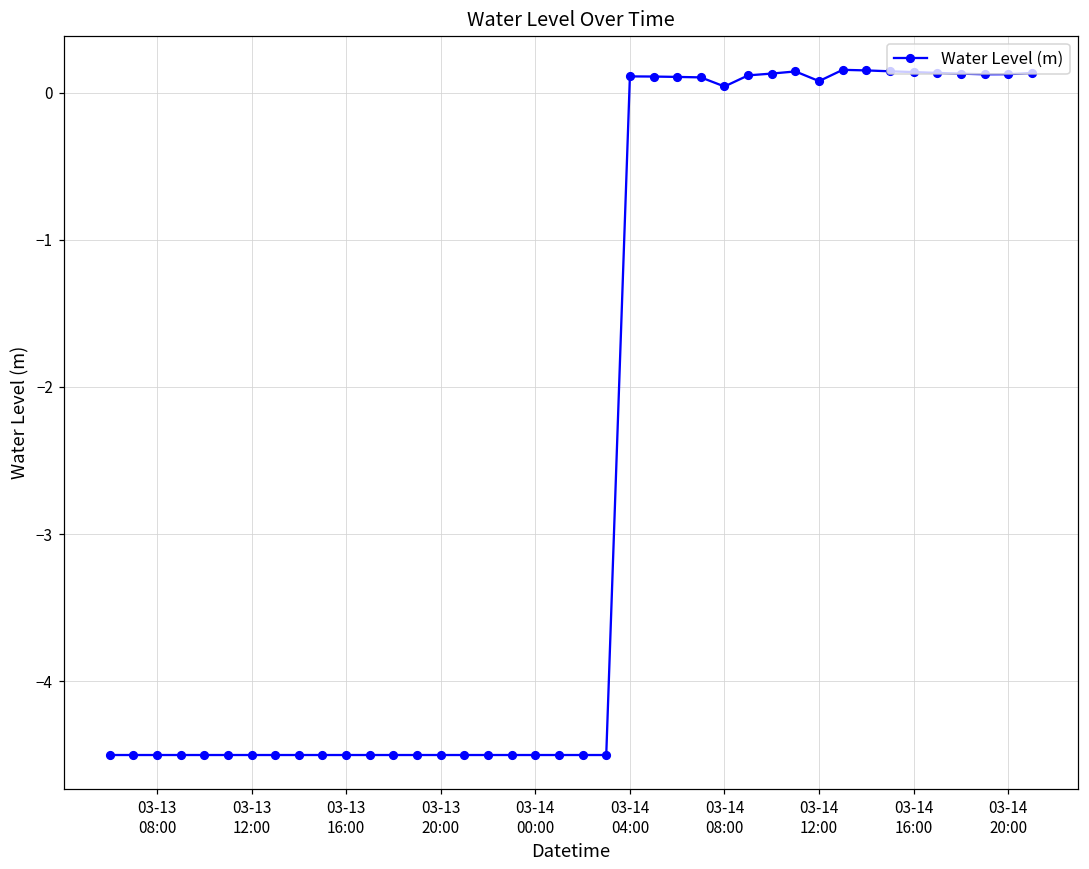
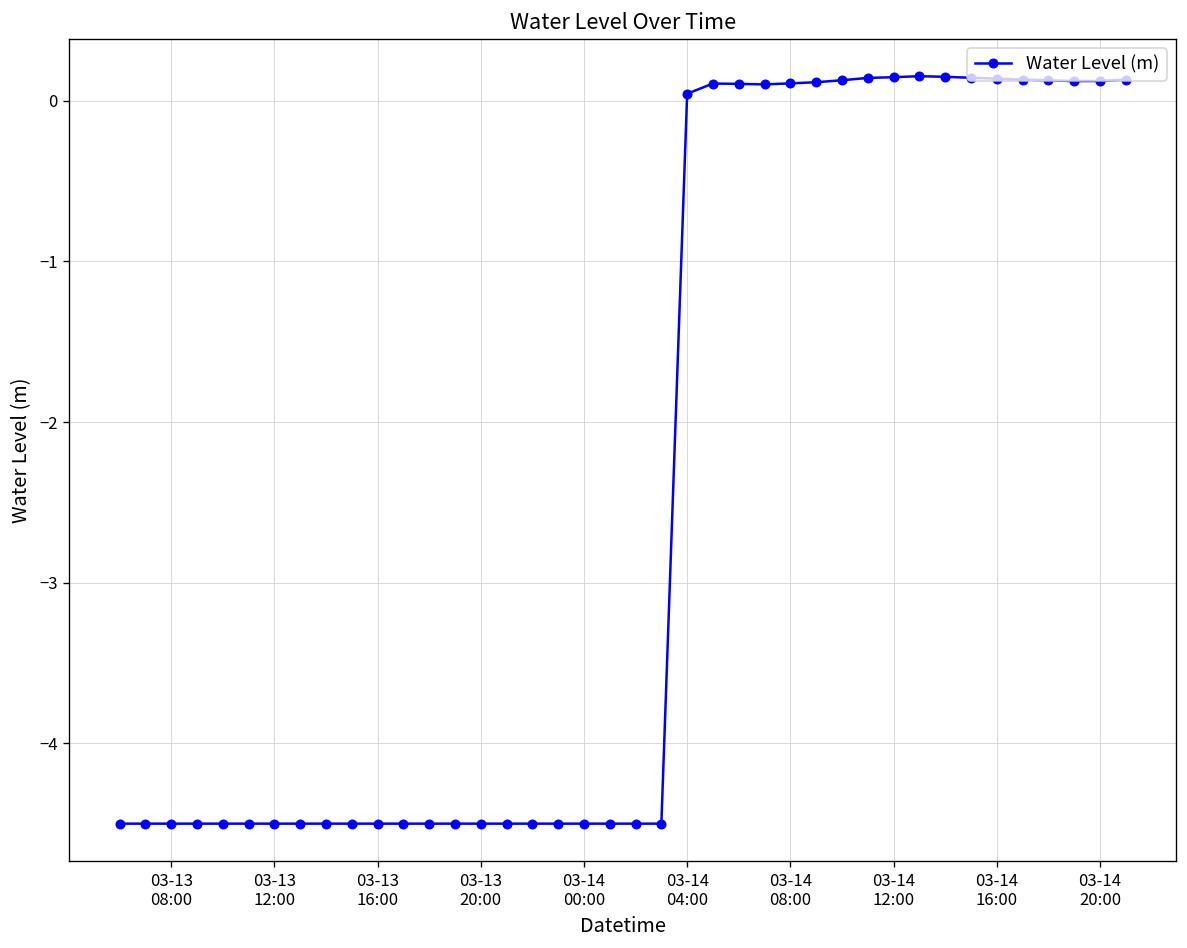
03-14 04:00: 0.11 -> 0.04
03-14 08:00: 0.04 -> 0.11
03-14 12:00: 0.08 -> 0.15
